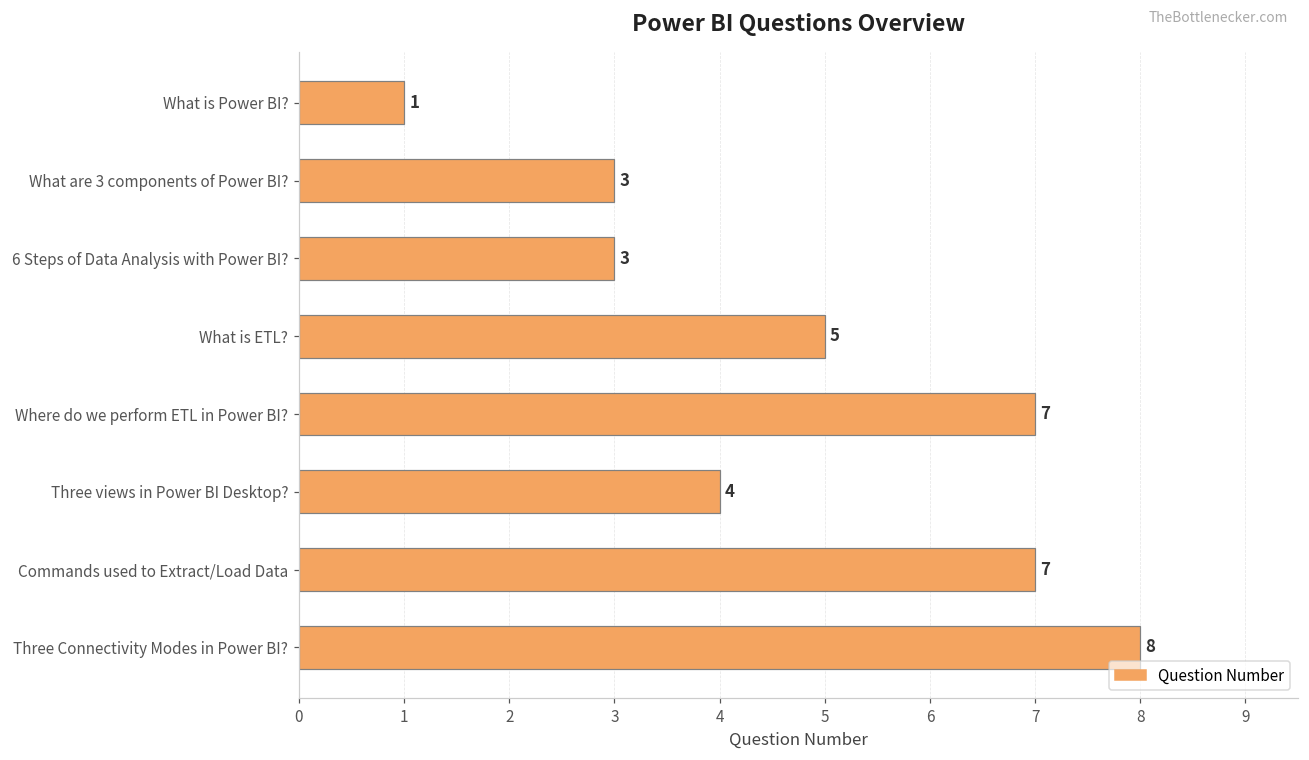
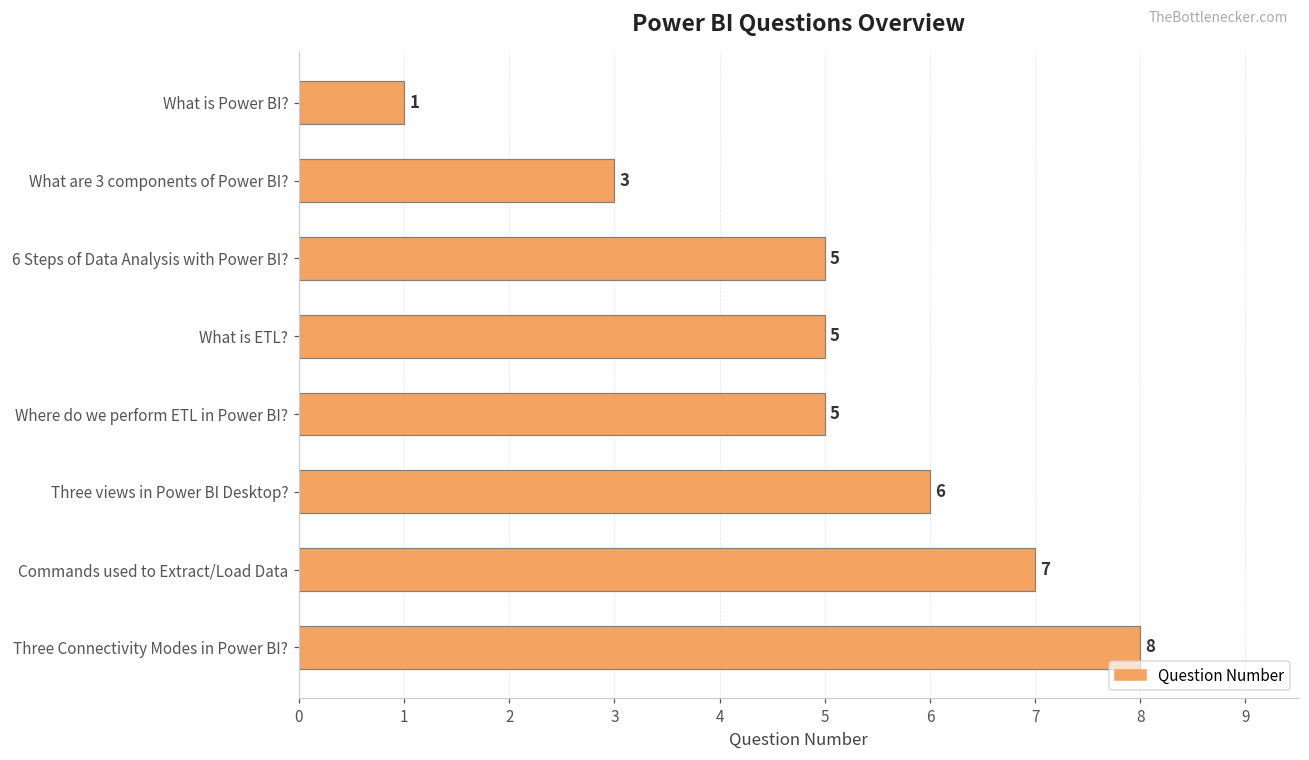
6 Steps of Data Analysis with Power BI?: 3 -> 5
Where do we perform ETL in Power BI?: 7 -> 5
Three views in Power BI Desktop?: 4 -> 6
